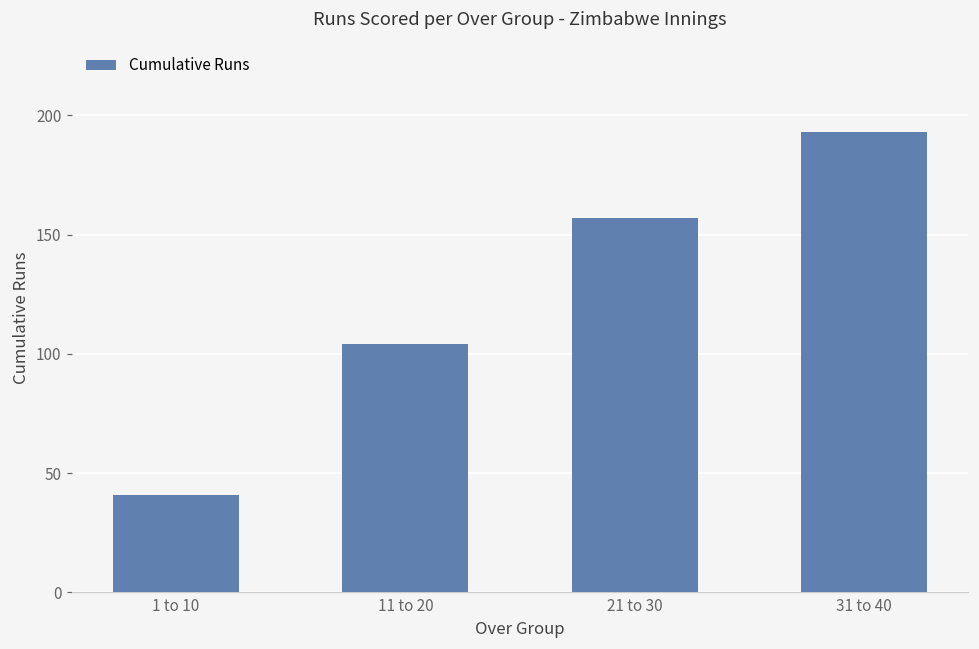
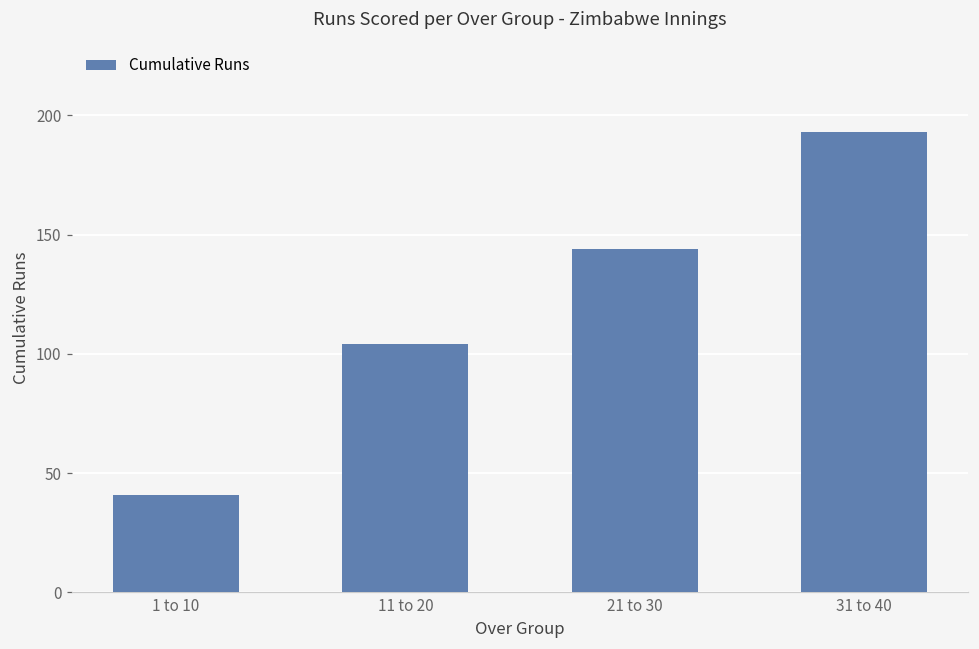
21 to 30: 157 -> 144
